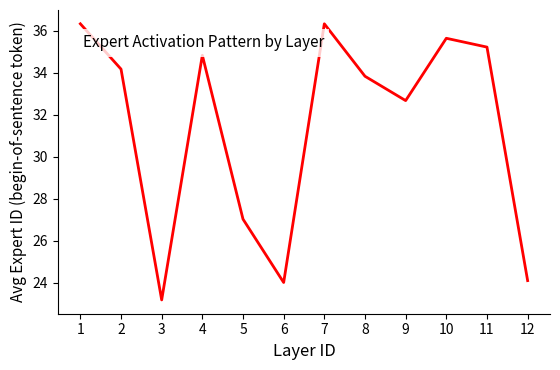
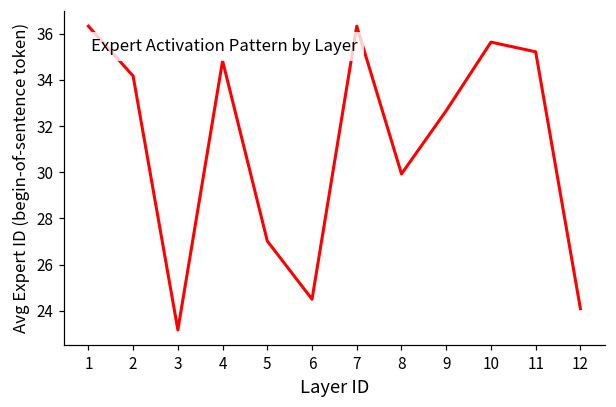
6: 24.0 -> 24.5
8: 33.8 -> 29.9
